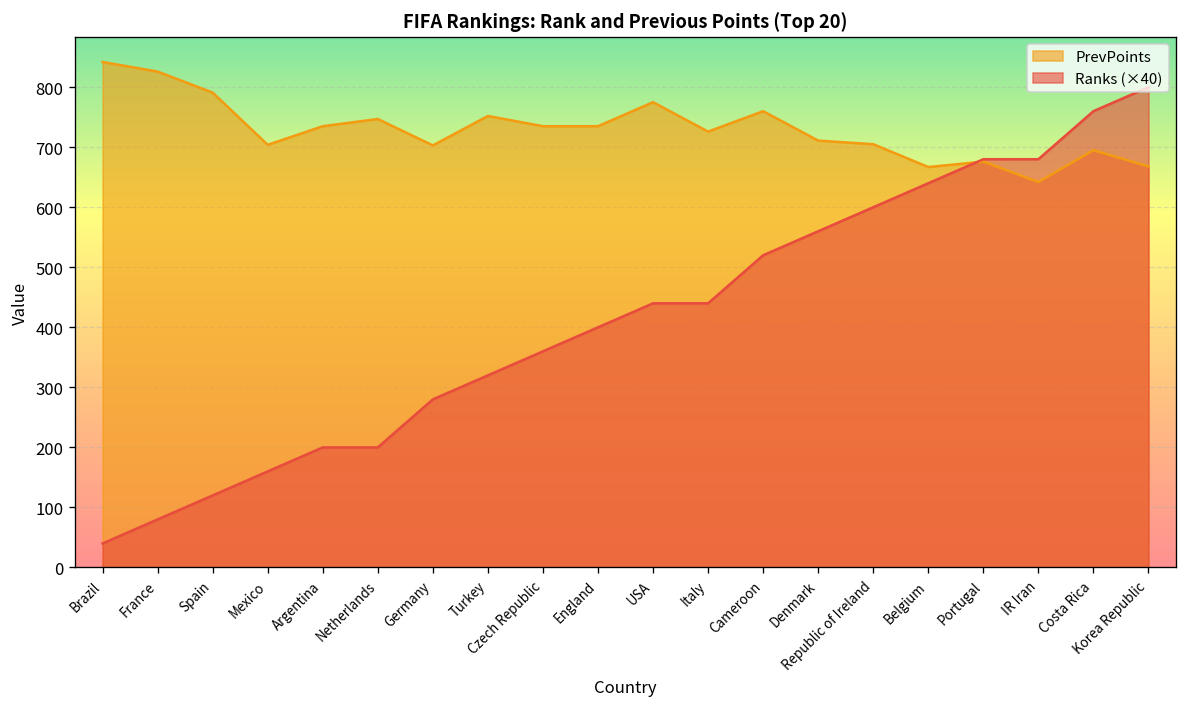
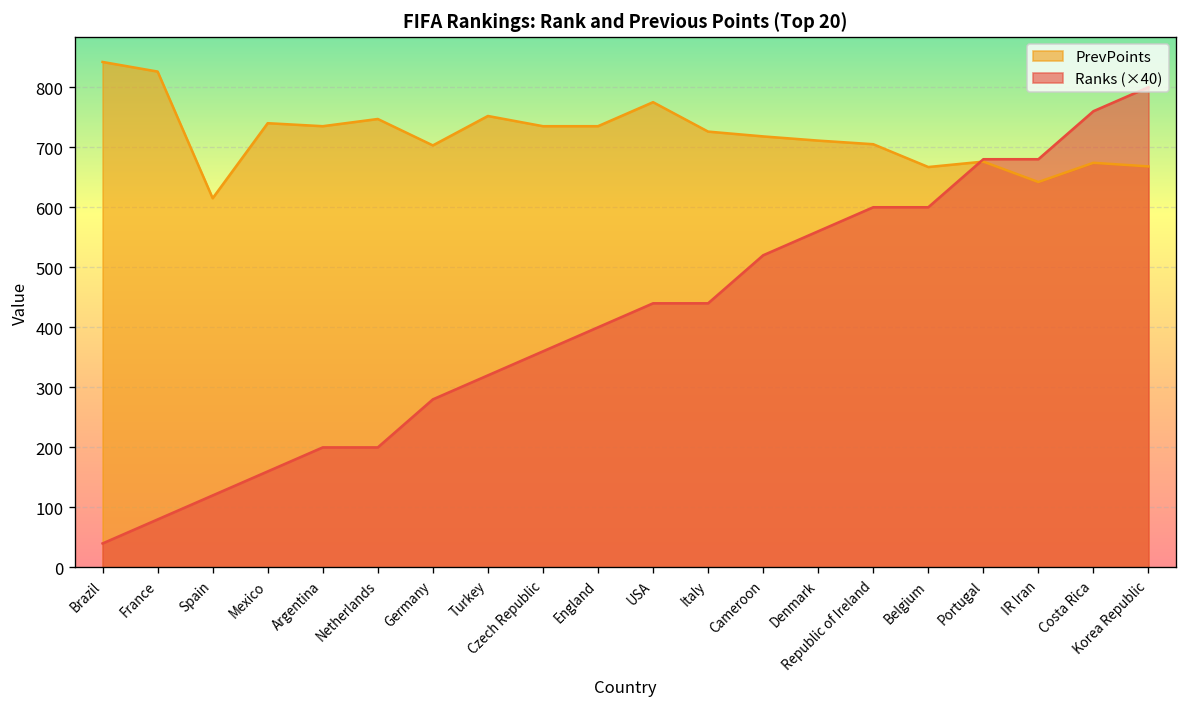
PrevPoints, Spain: 790 -> 620
PrevPoints, Mexico: 700 -> 740
PrevPoints, Cameroon: 760 -> 720
Ranks (×40), Belgium: 640 -> 600
PrevPoints, Costa Rica: 700 -> 670
